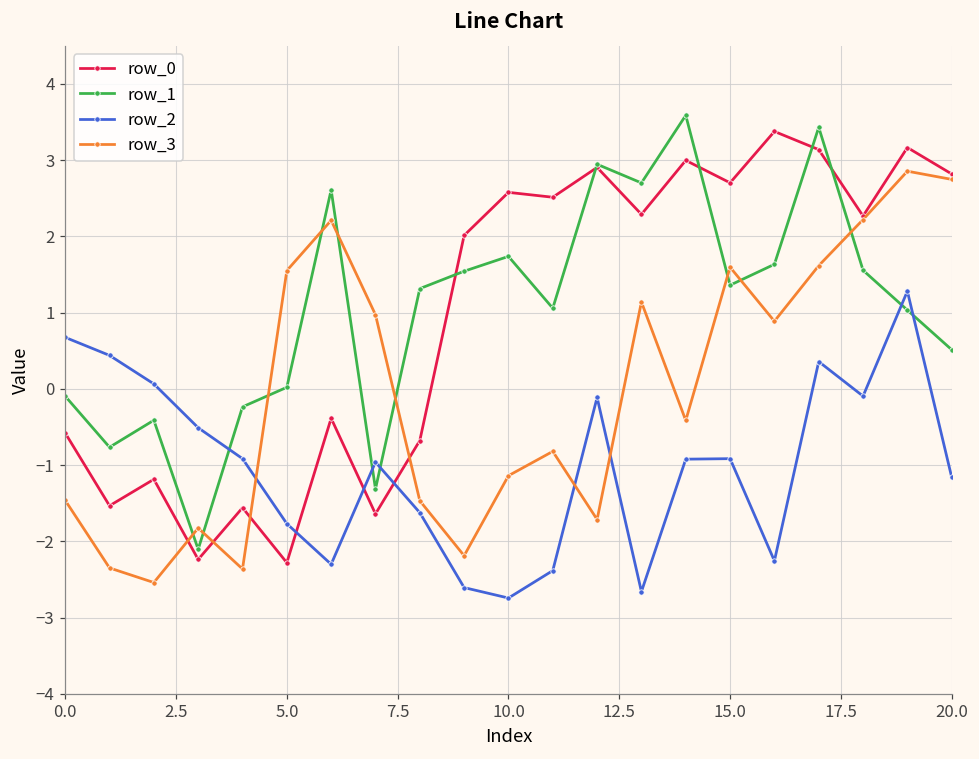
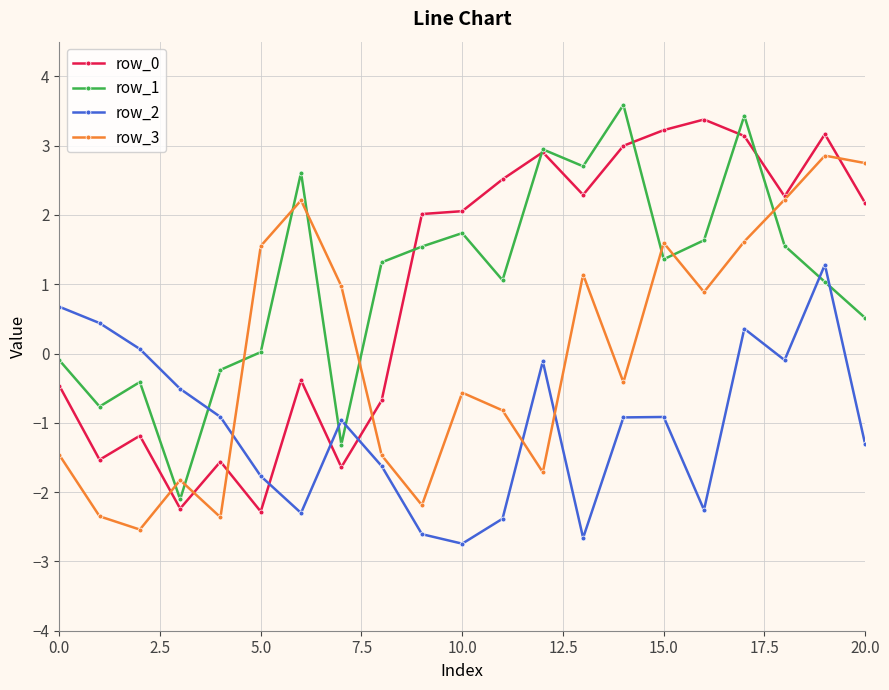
row_0, 0.0: -0.6 -> -0.5
row_0, 10.0: 2.6 -> 2.1
row_3, 10.0: -1.1 -> -0.6
row_0, 15.0: 2.7 -> 3.2
row_0, 20.0: 2.8 -> 2.2
row_2, 20.0: -1.2 -> -1.3
